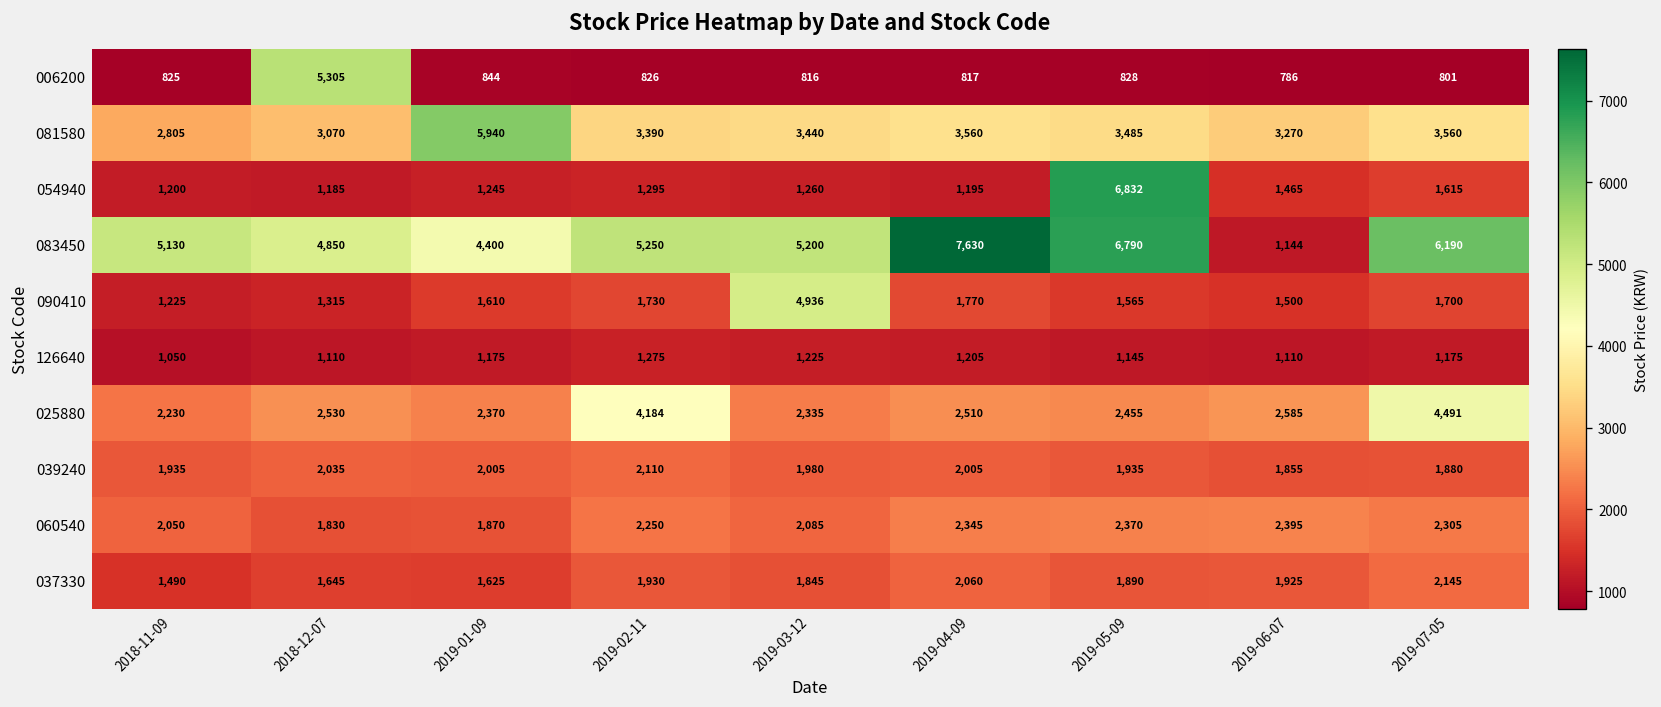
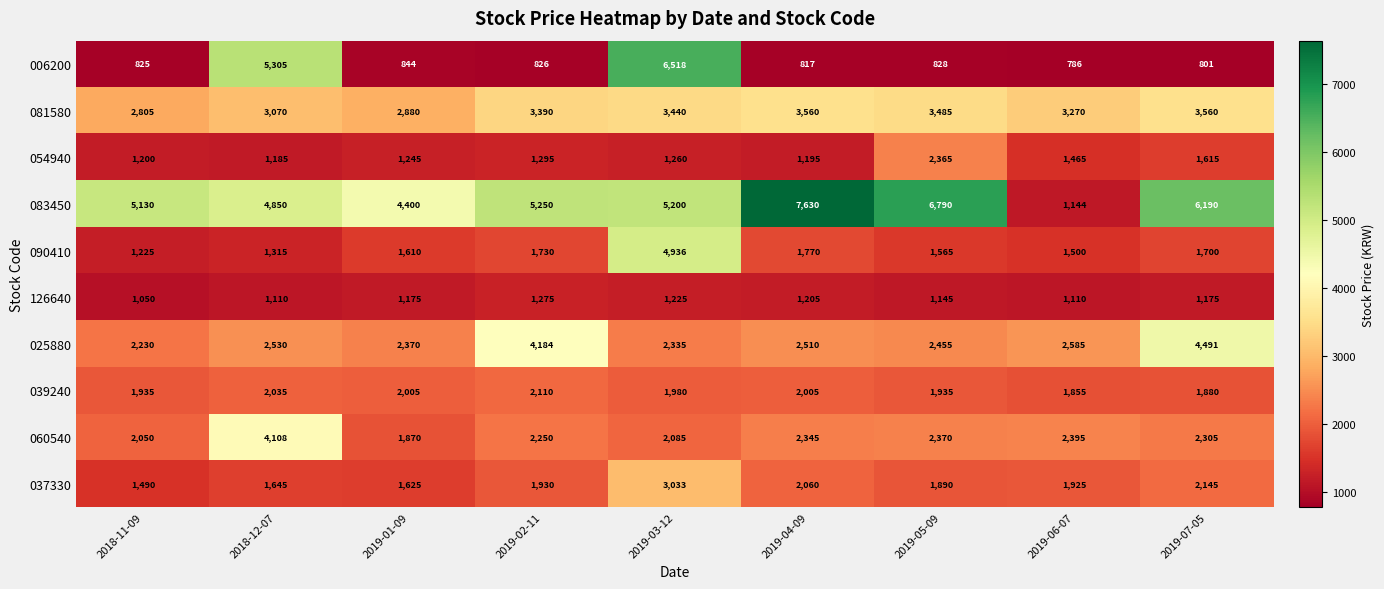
006200, 2019-03-12: 816 -> 6,518
081580, 2019-01-09: 5,940 -> 2,880
054940, 2019-05-09: 6,832 -> 2,365
060540, 2018-12-07: 1,830 -> 4,108
037330, 2019-03-12: 1,845 -> 3,033
